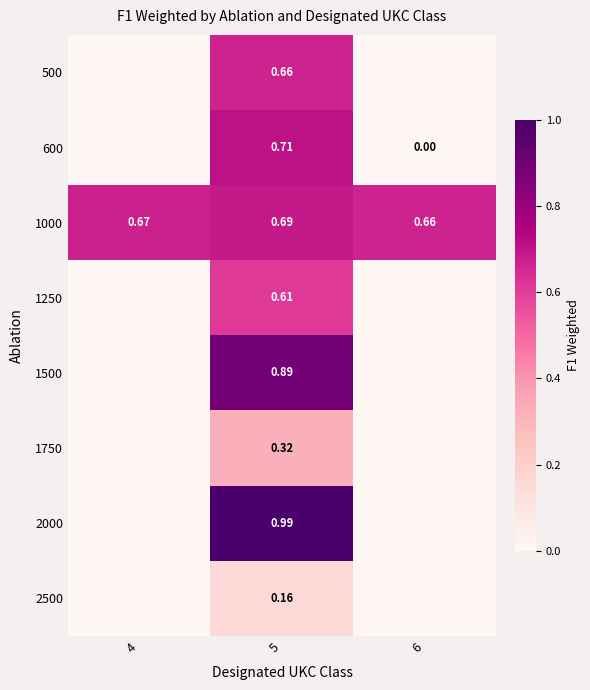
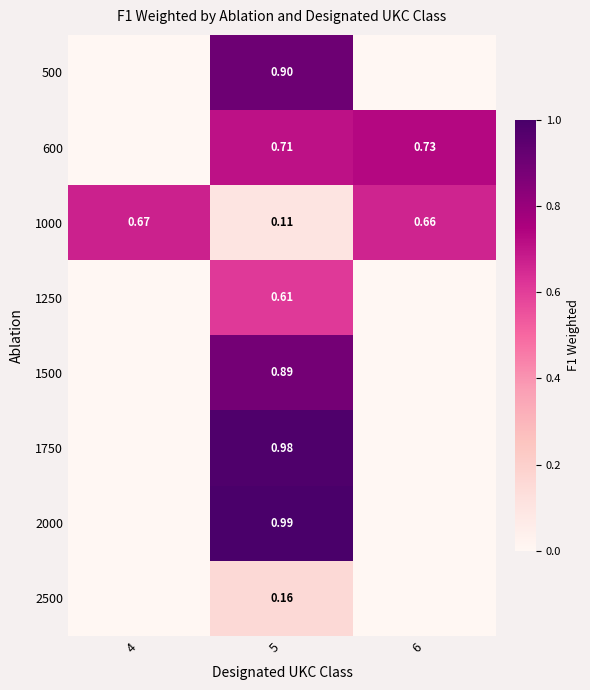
500, 5: 0.66 -> 0.90
600, 6: 0.00 -> 0.73
1000, 5: 0.69 -> 0.11
1750, 5: 0.32 -> 0.98
